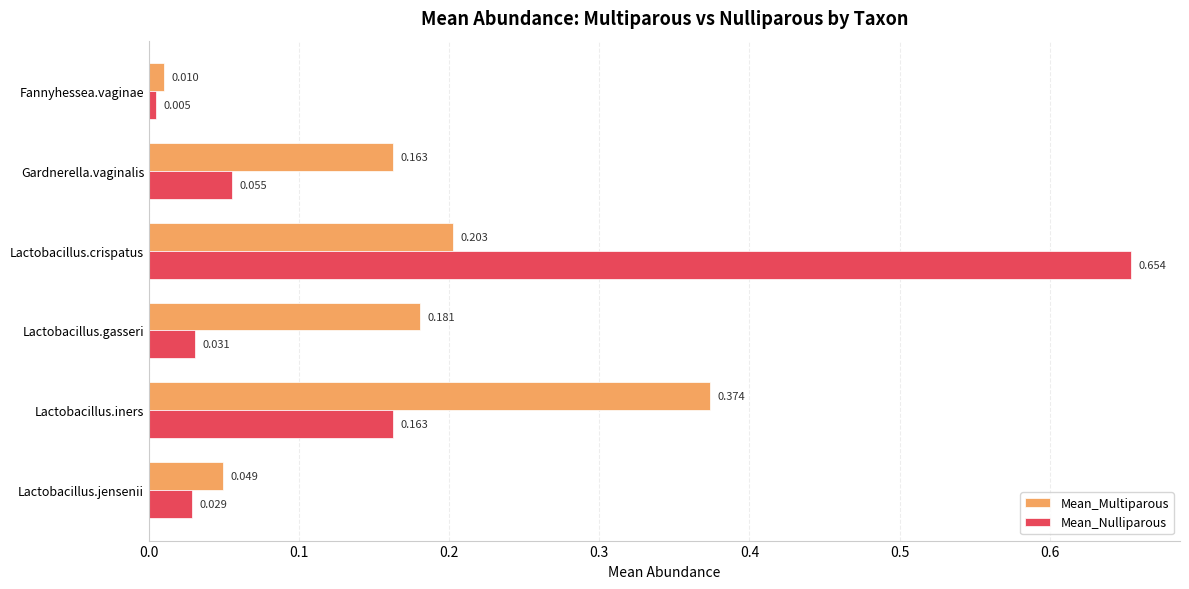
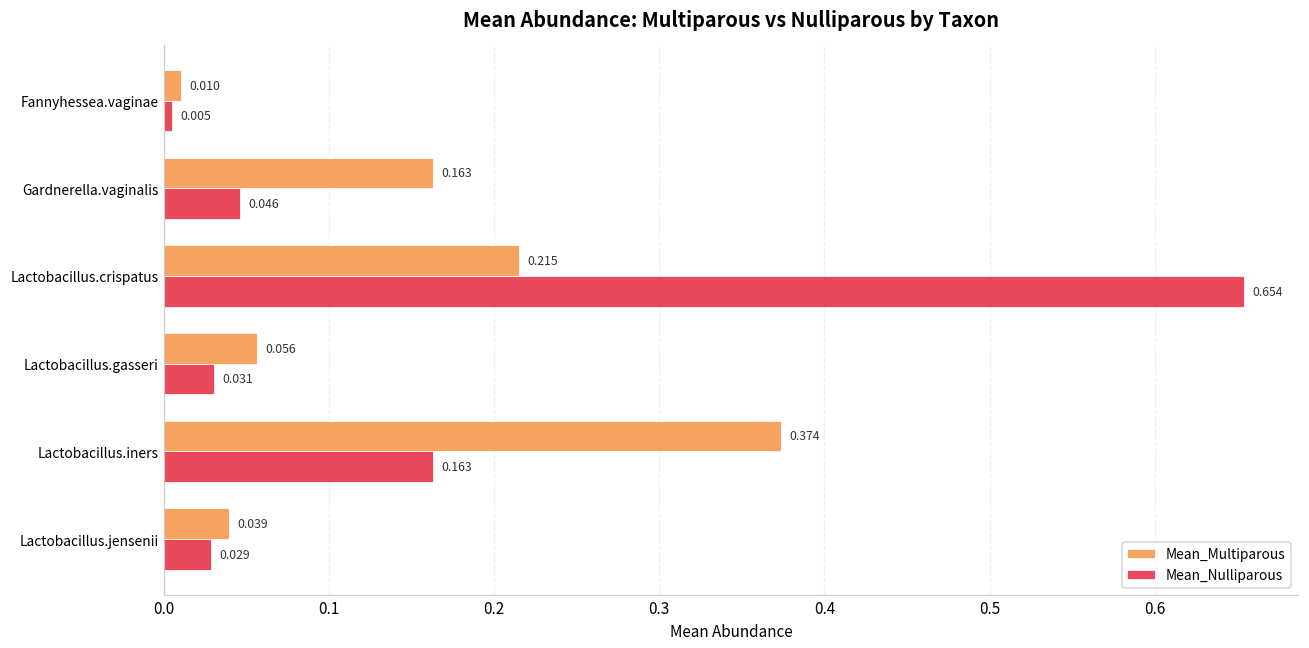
Mean_Nulliparous, Gardnerella.vaginalis: 0.055 -> 0.046
Mean_Multiparous, Lactobacillus.crispatus: 0.203 -> 0.215
Mean_Multiparous, Lactobacillus.gasseri: 0.181 -> 0.056
Mean_Multiparous, Lactobacillus.jensenii: 0.049 -> 0.039
